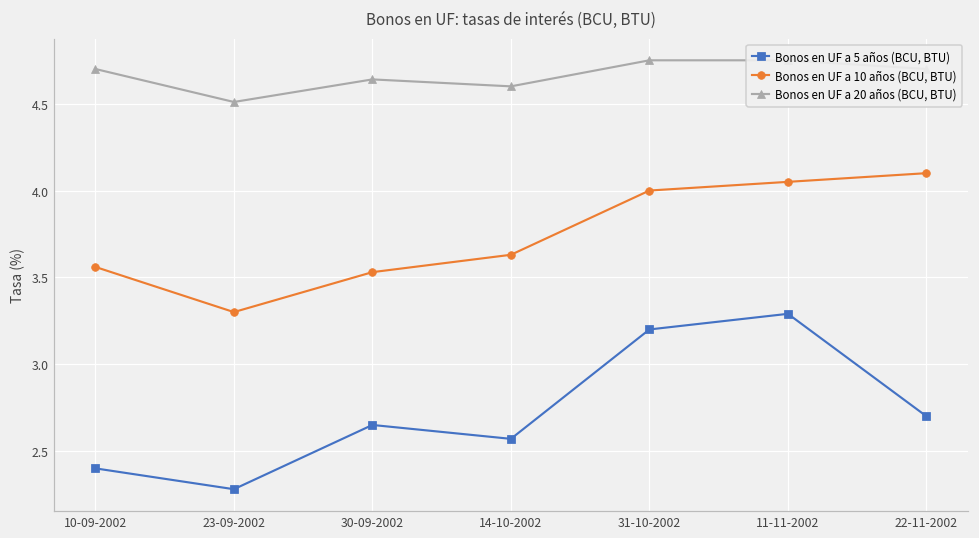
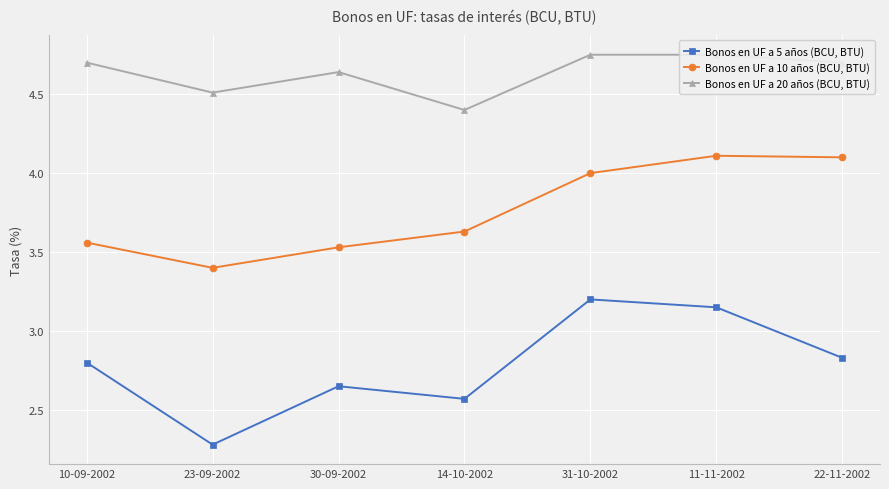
Bonos en UF a 5 años (BCU, BTU), 10-09-2002: 2.4 -> 2.8
Bonos en UF a 10 años (BCU, BTU), 23-09-2002: 3.3 -> 3.4
Bonos en UF a 20 años (BCU, BTU), 14-10-2002: 4.6 -> 4.4
Bonos en UF a 5 años (BCU, BTU), 11-11-2002: 3.29 -> 3.15
Bonos en UF a 10 años (BCU, BTU), 11-11-2002: 4.05 -> 4.11
Bonos en UF a 5 años (BCU, BTU), 22-11-2002: 2.70 -> 2.83
